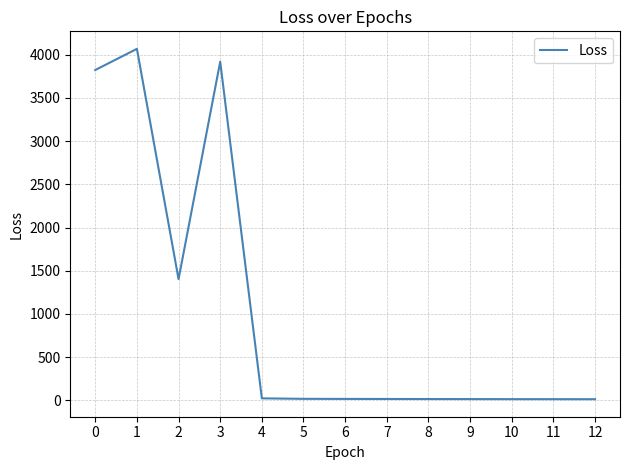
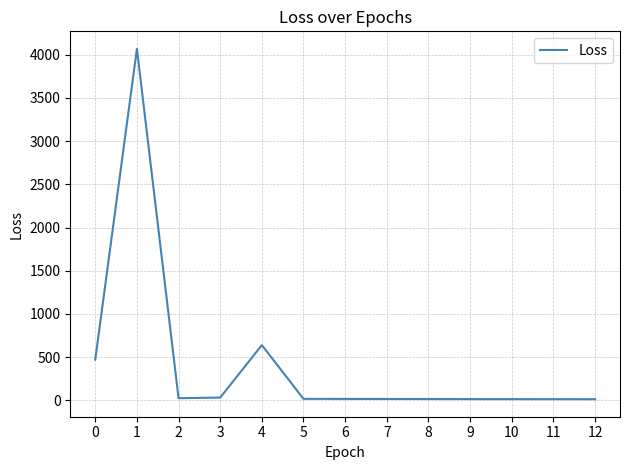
0: 3800 -> 500
2: 1400 -> 0
3: 3900 -> 0
4: 0 -> 600
